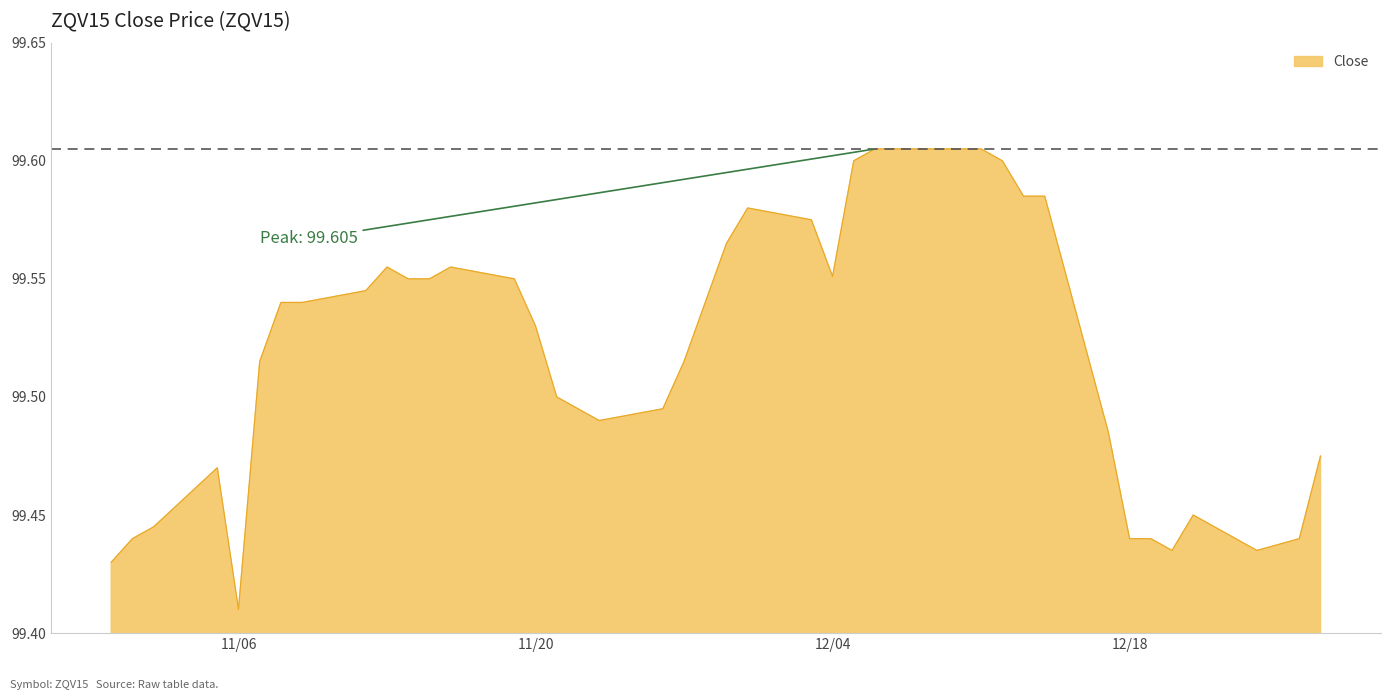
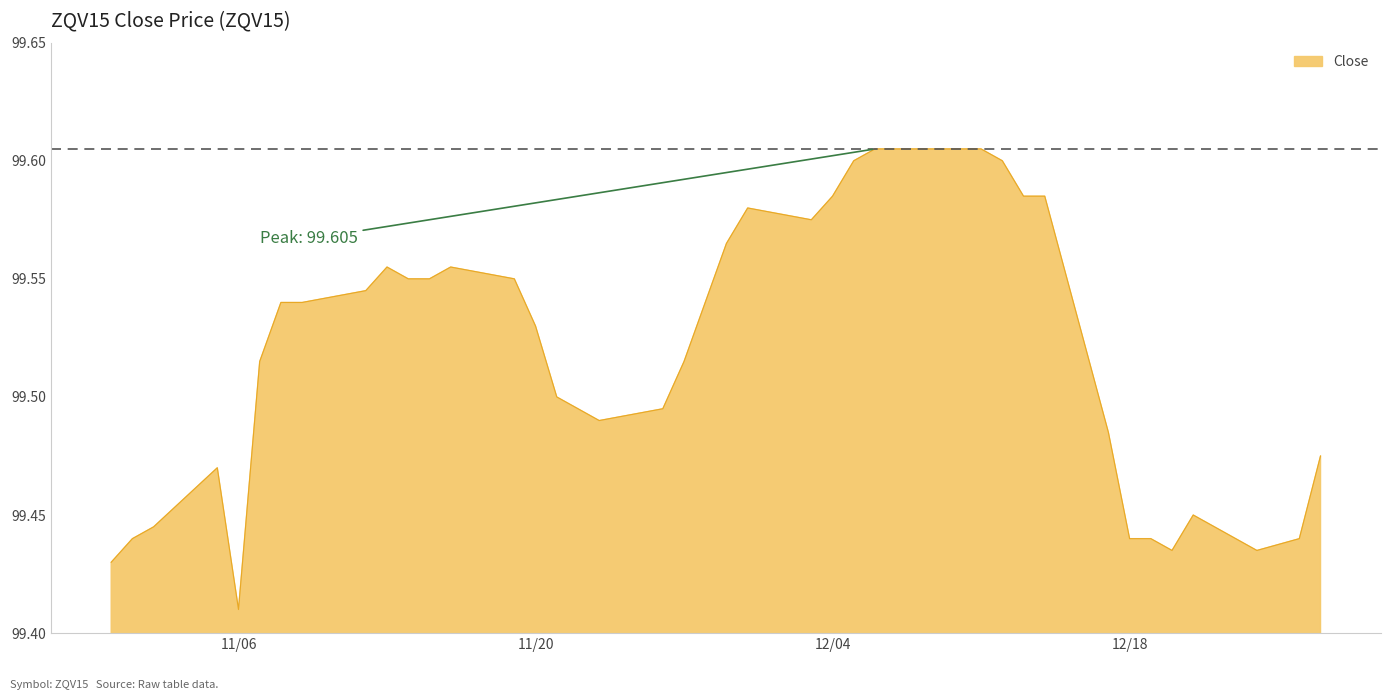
12/04: 99.551 -> 99.585
